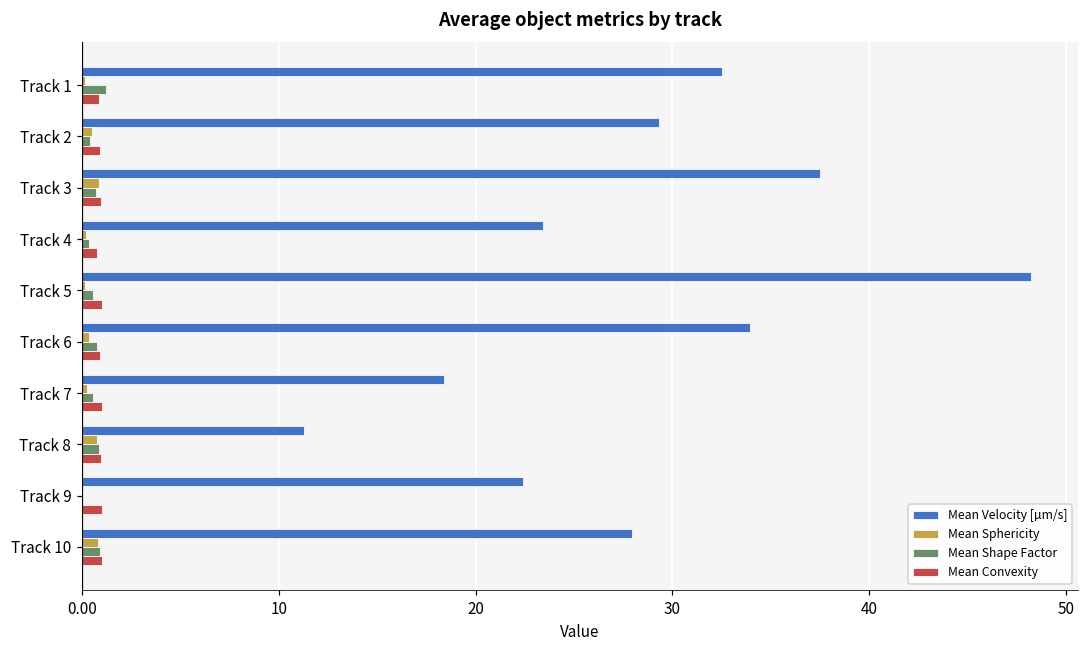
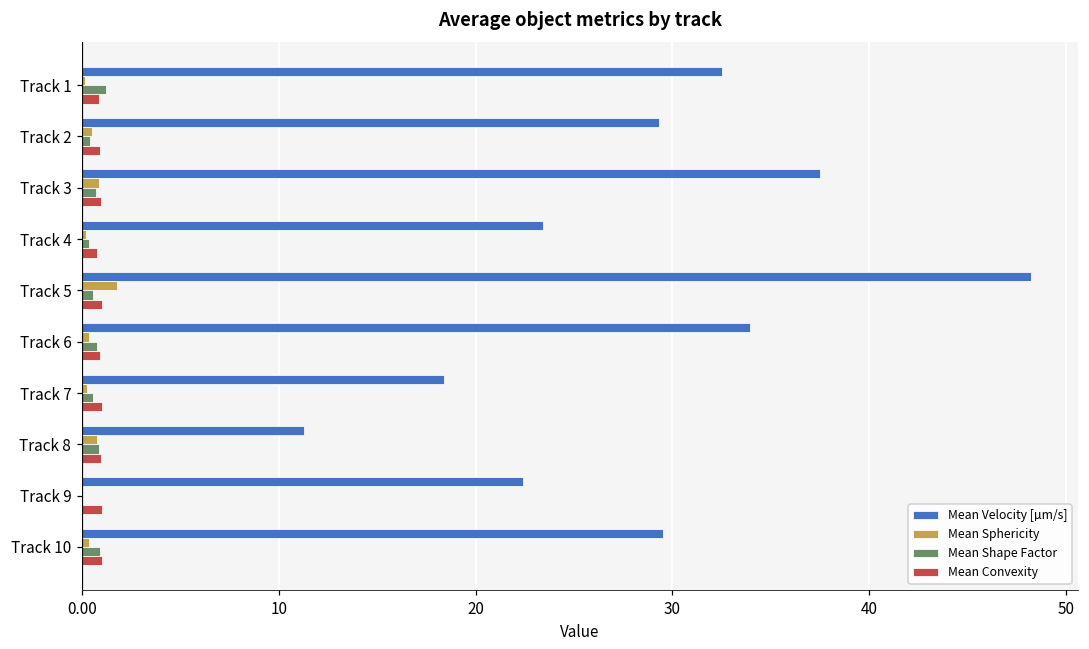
Mean Sphericity, Track 5: 0.1 -> 1.8
Mean Velocity [µm/s], Track 10: 27.9 -> 29.5
Mean Sphericity, Track 10: 0.8 -> 0.4
